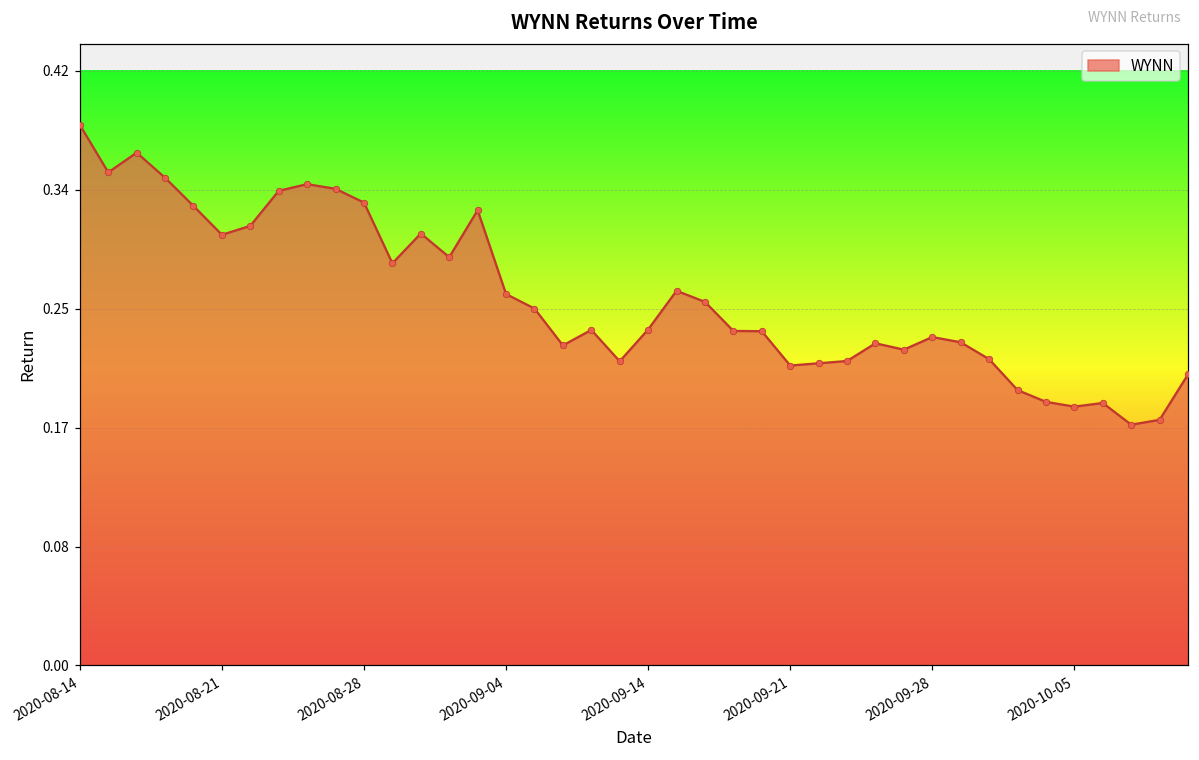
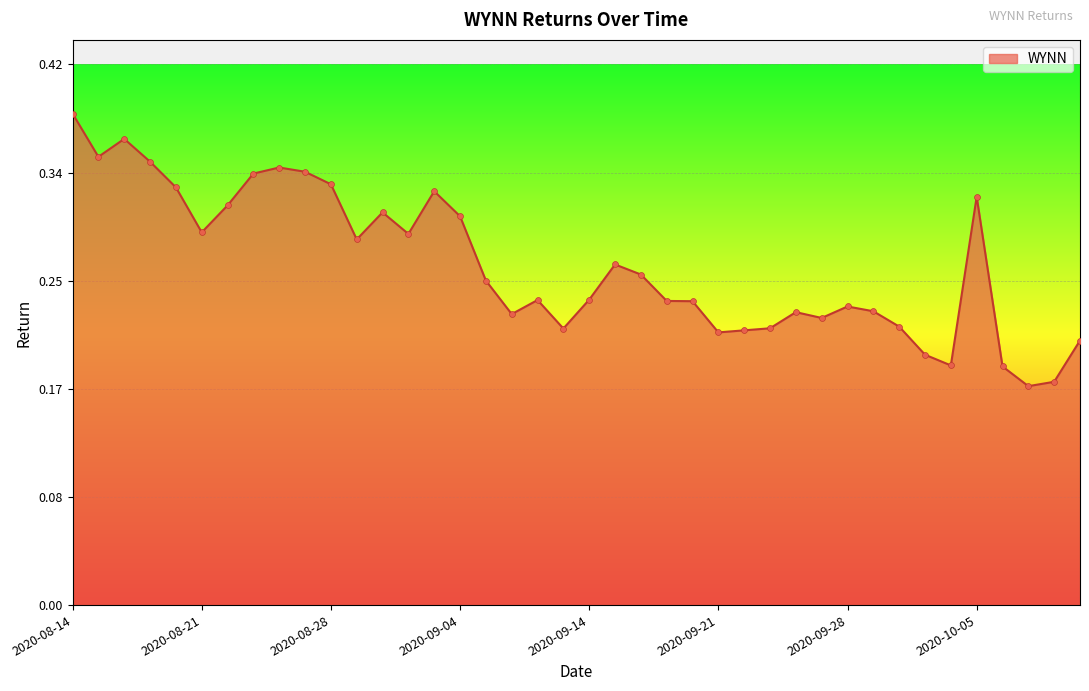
2020-08-21: 0.304 -> 0.289
2020-09-04: 0.262 -> 0.302
2020-10-05: 0.183 -> 0.317
